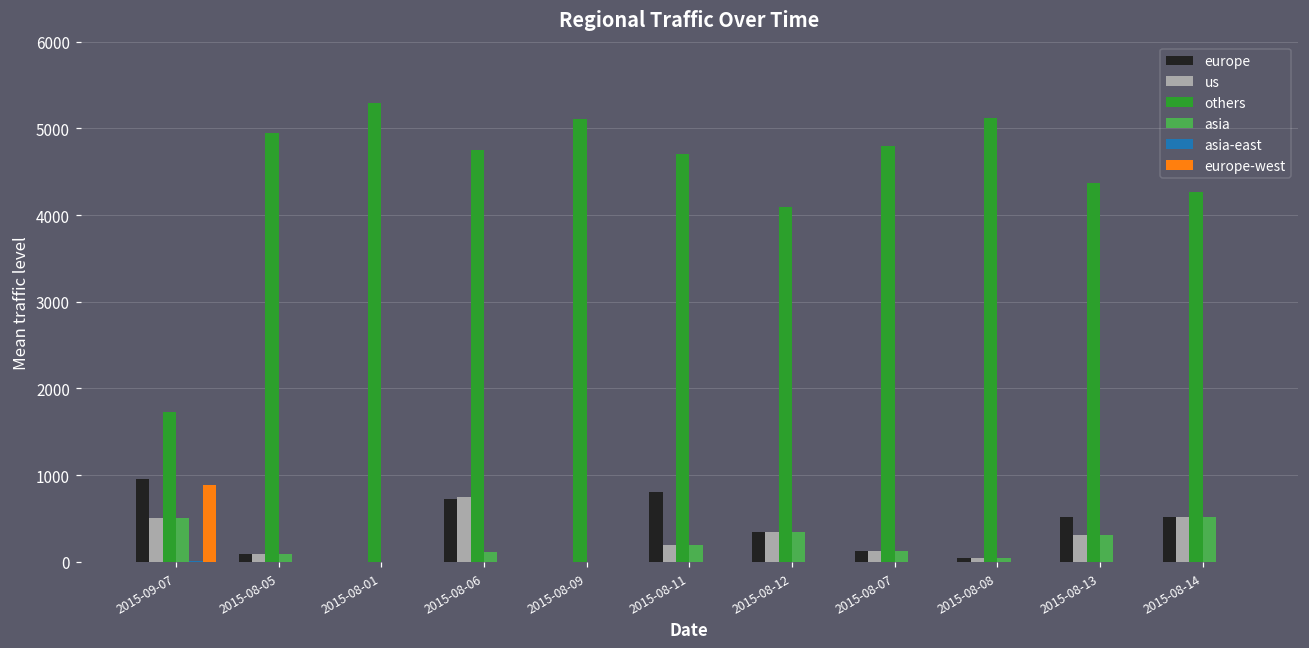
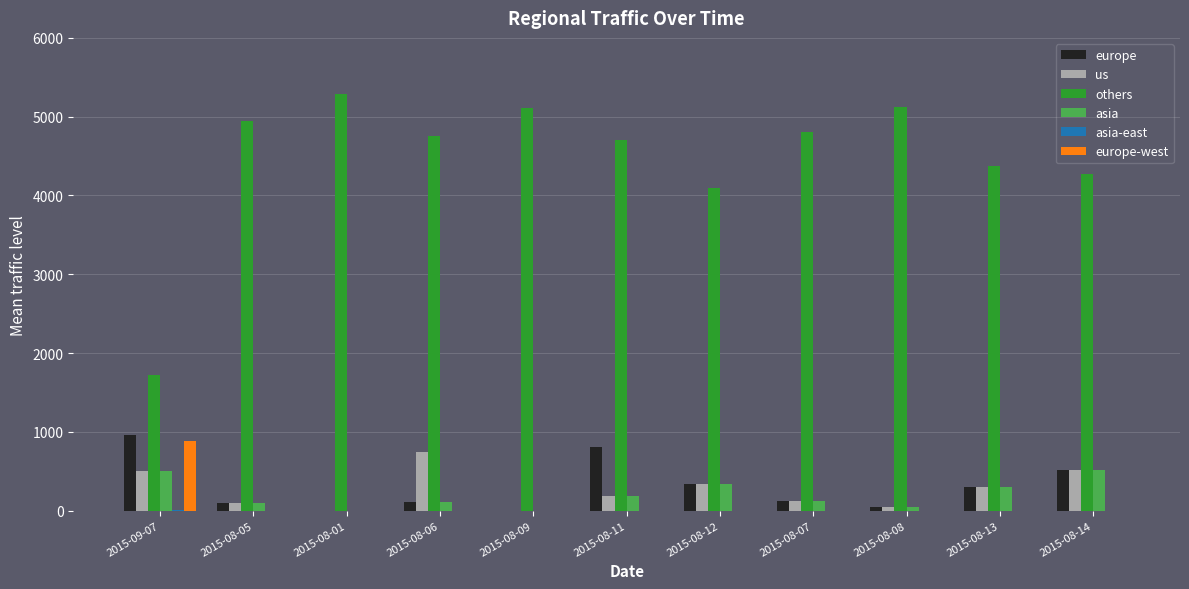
europe, 2015-08-06: 700 -> 100
europe, 2015-08-13: 500 -> 300
